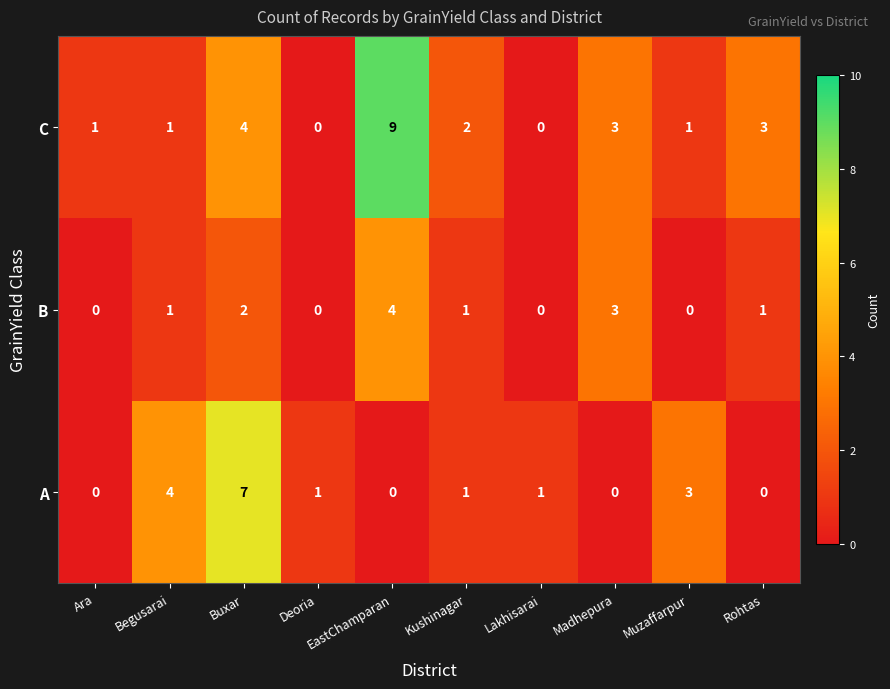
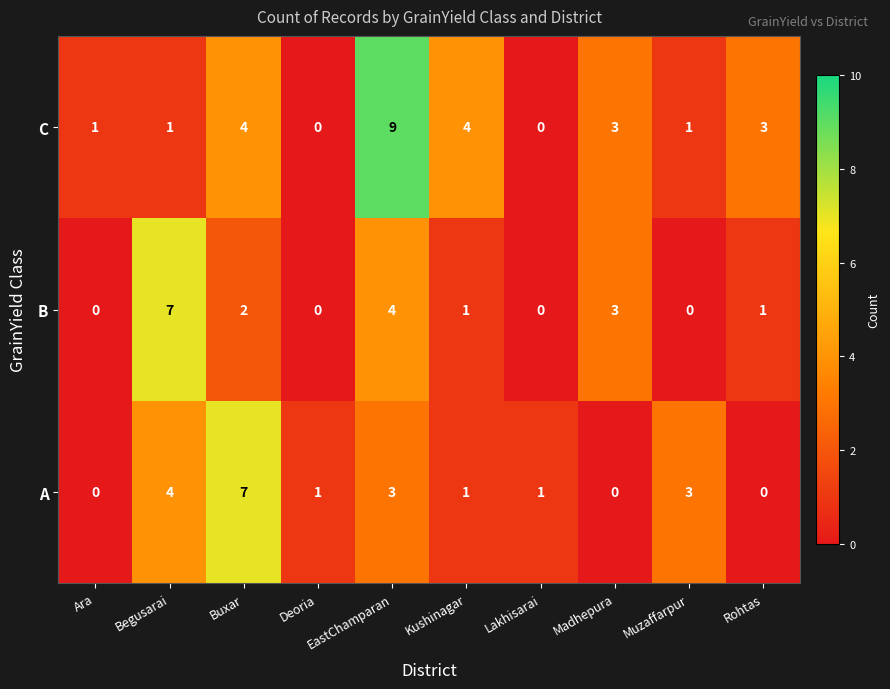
C, Kushinagar: 2 -> 4
B, Begusarai: 1 -> 7
A, EastChamparan: 0 -> 3
